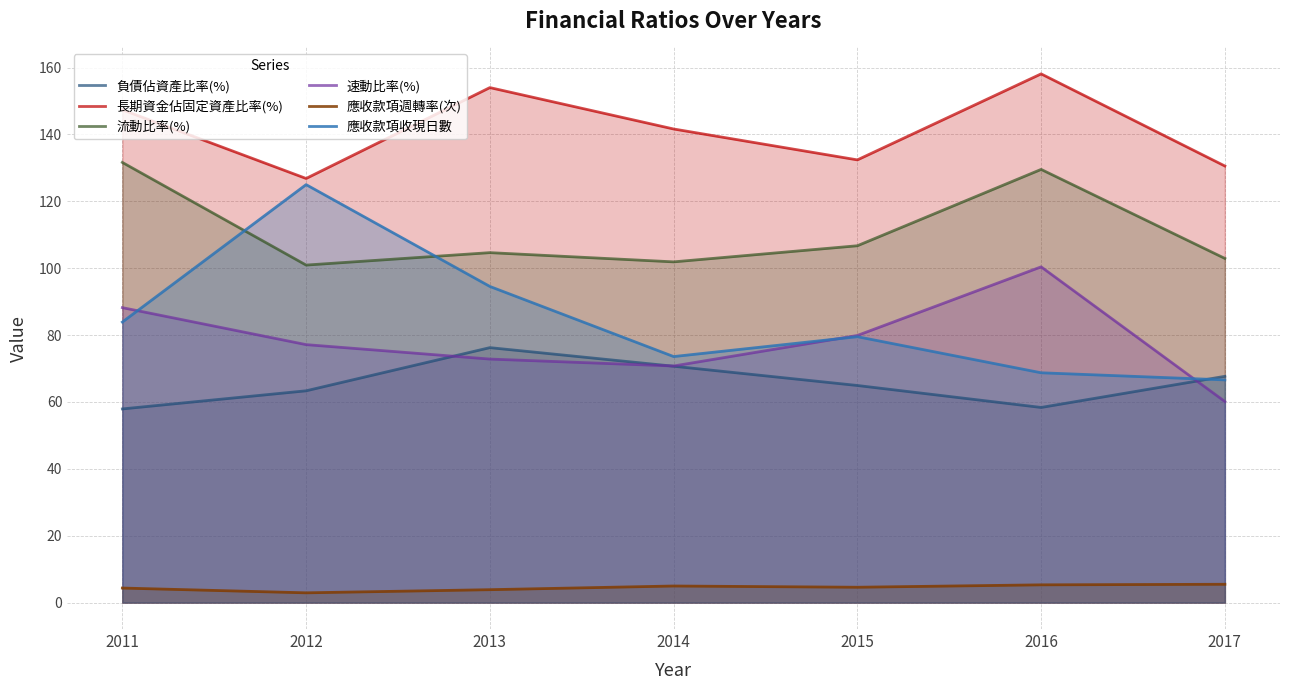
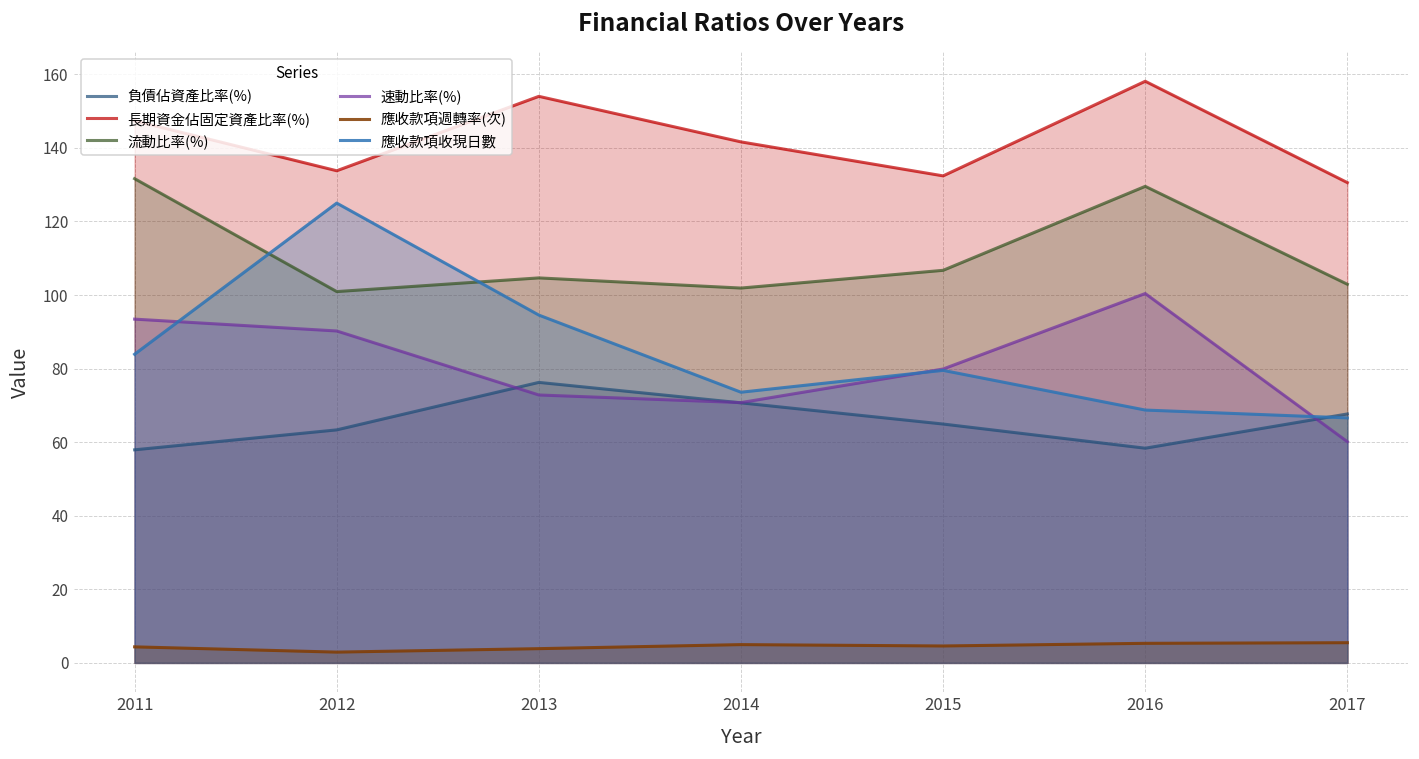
速動比率(%), 2011: 88 -> 93
長期資金佔固定資產比率(%), 2012: 127 -> 134
速動比率(%), 2012: 77 -> 90
